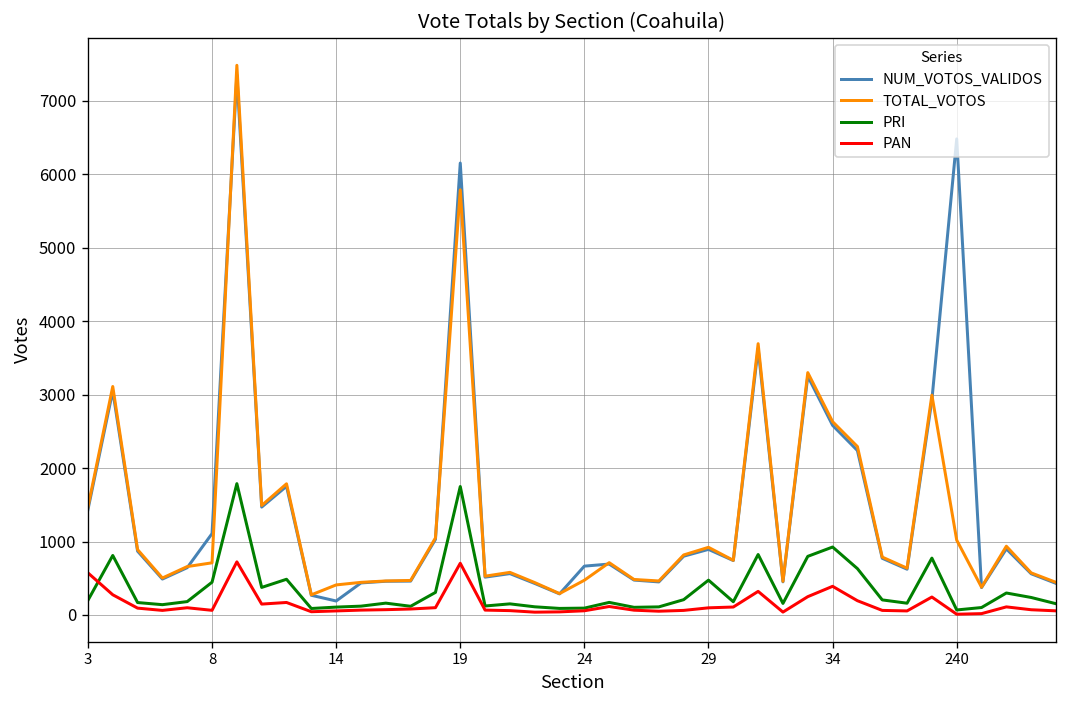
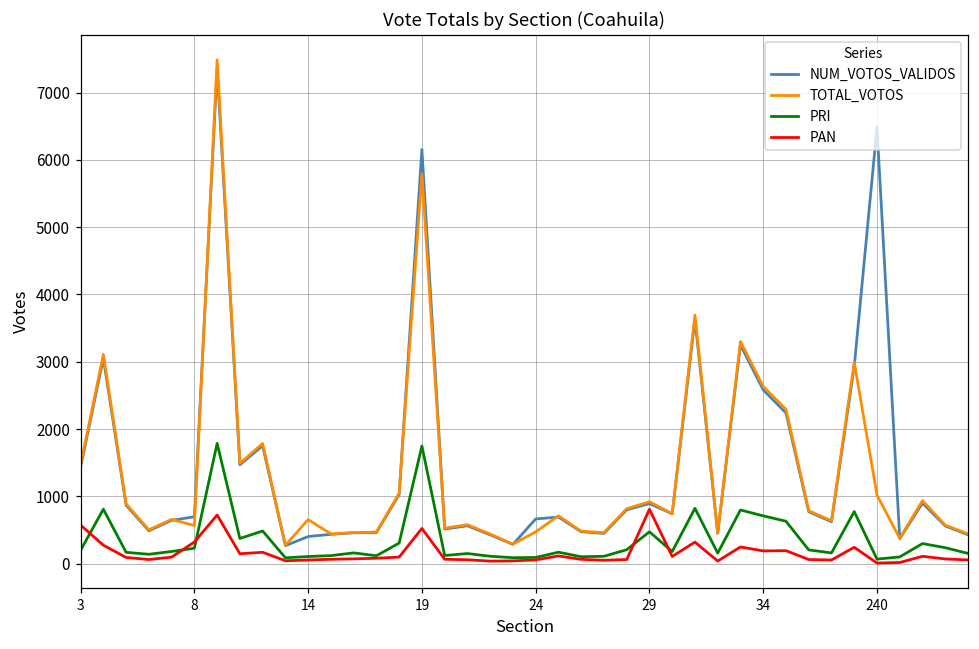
NUM_VOTOS_VALIDOS, 8: 1100 -> 700
TOTAL_VOTOS, 8: 700 -> 600
PRI, 8: 400 -> 200
PAN, 8: 100 -> 300
NUM_VOTOS_VALIDOS, 14: 200 -> 400
TOTAL_VOTOS, 14: 400 -> 700
PAN, 19: 700 -> 500
PAN, 29: 100 -> 800
PRI, 34: 900 -> 700
PAN, 34: 400 -> 200
